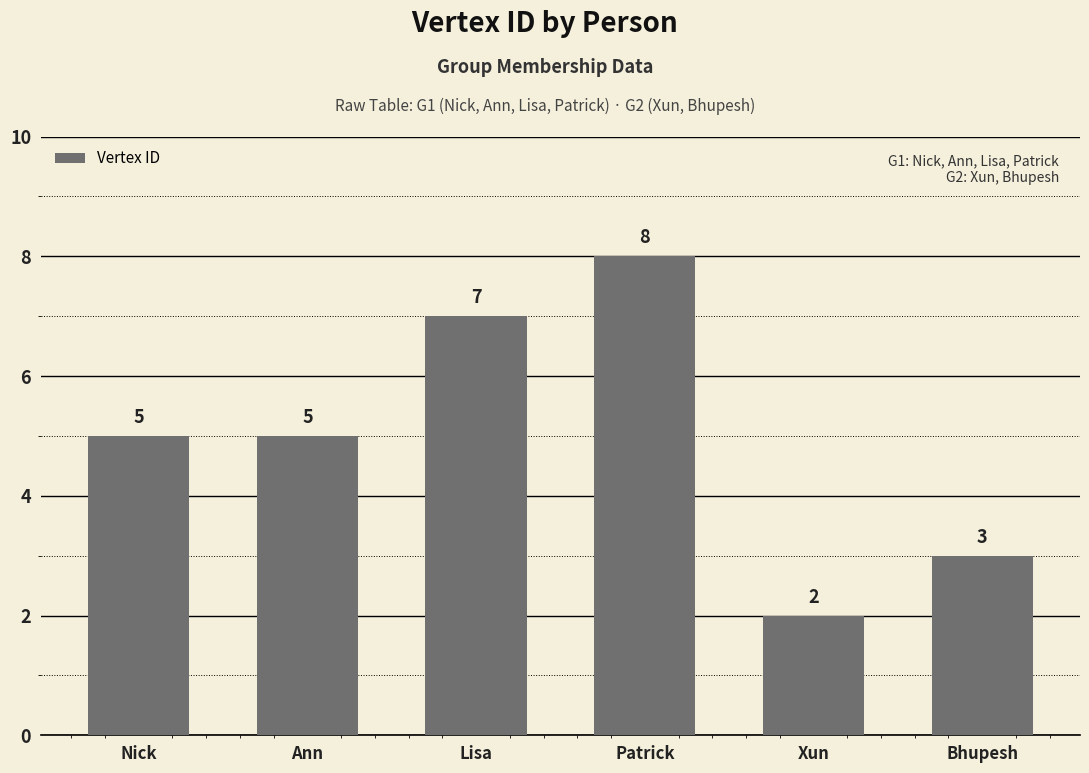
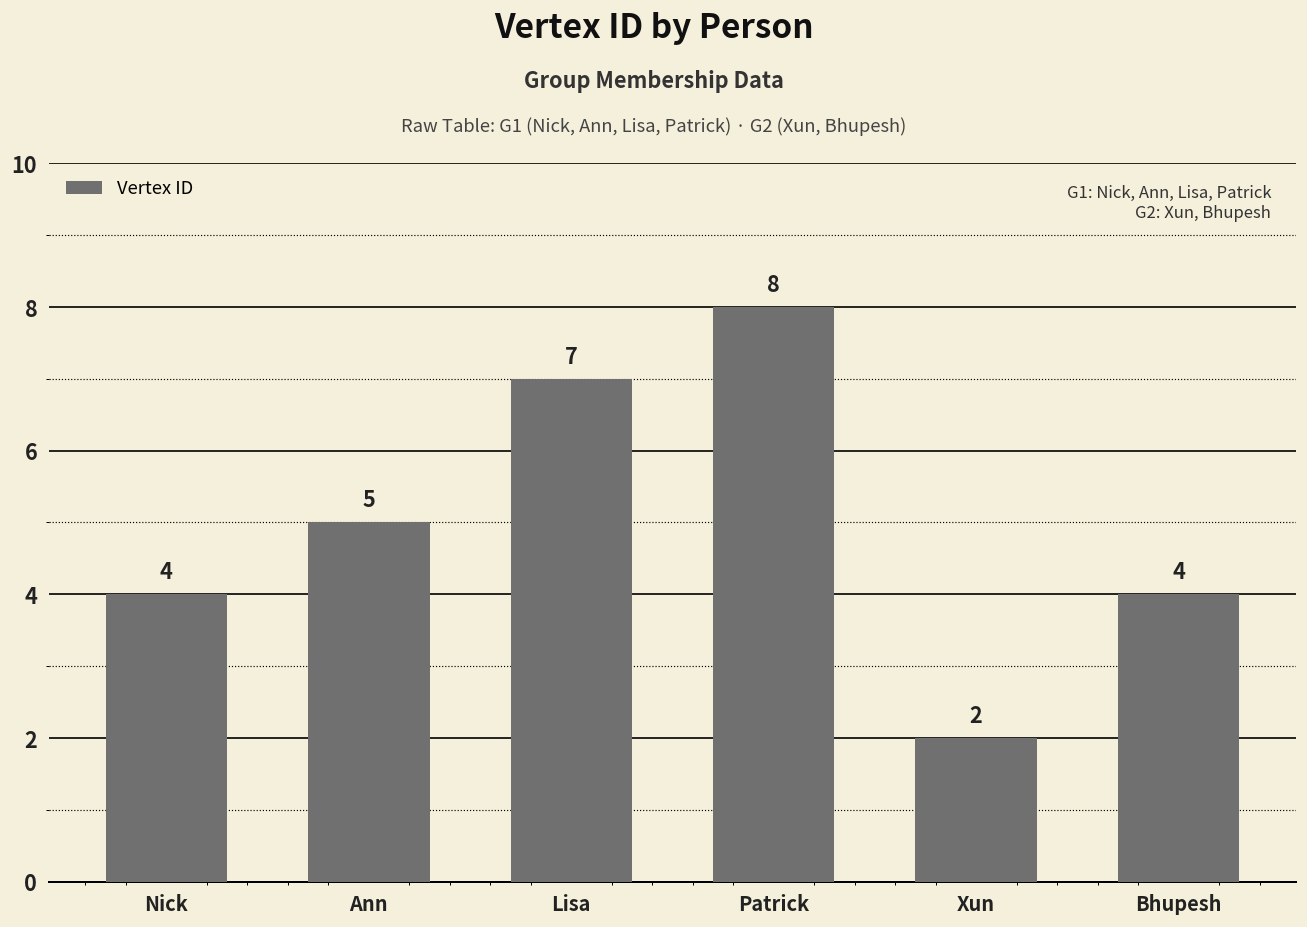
Nick: 5 -> 4
Bhupesh: 3 -> 4
